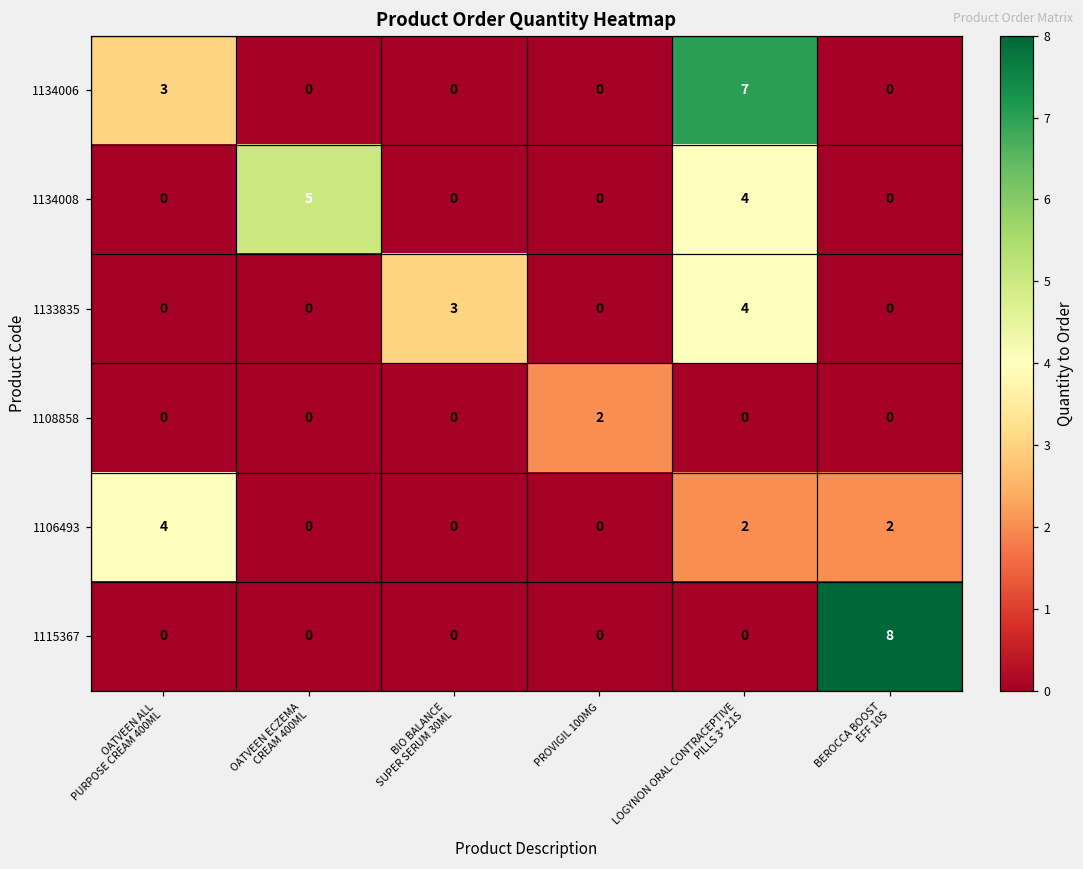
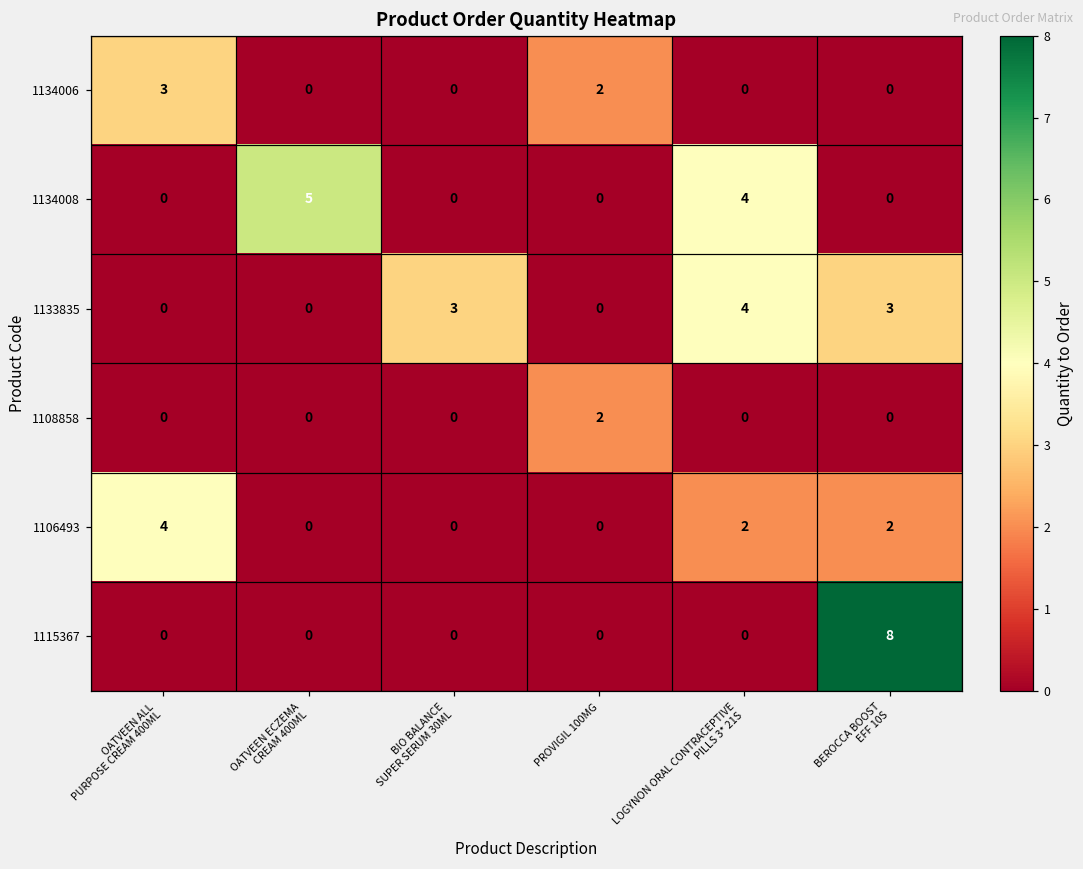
1134006, PROVIGIL 100MG: 0 -> 2
1134006, LOGYNON ORAL CONTRACEPTIVE PILLS 3* 21S: 7 -> 0
1133835, BEROCCA BOOST EFF 10S: 0 -> 3
